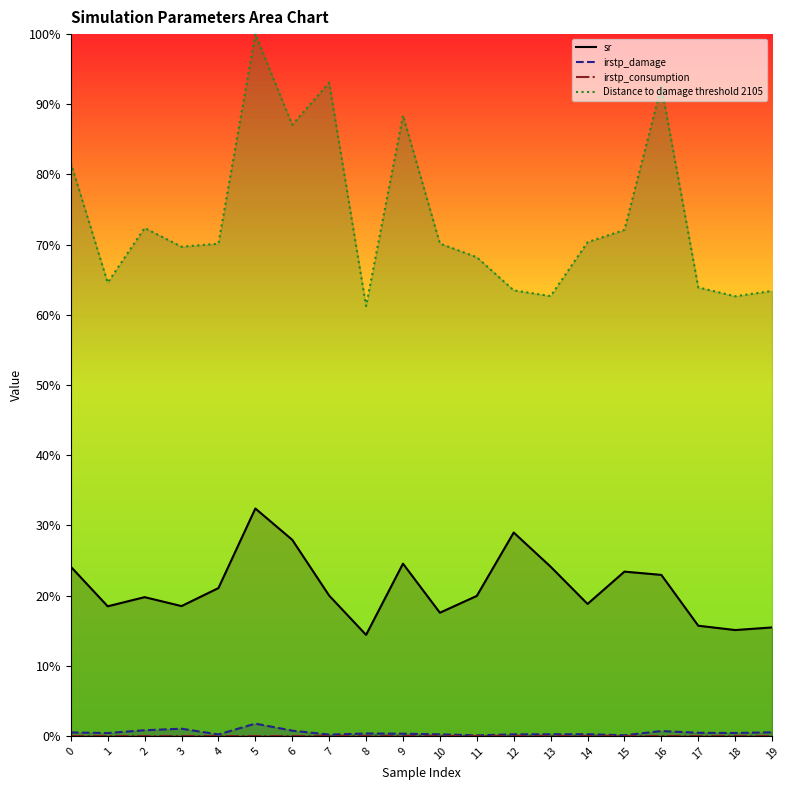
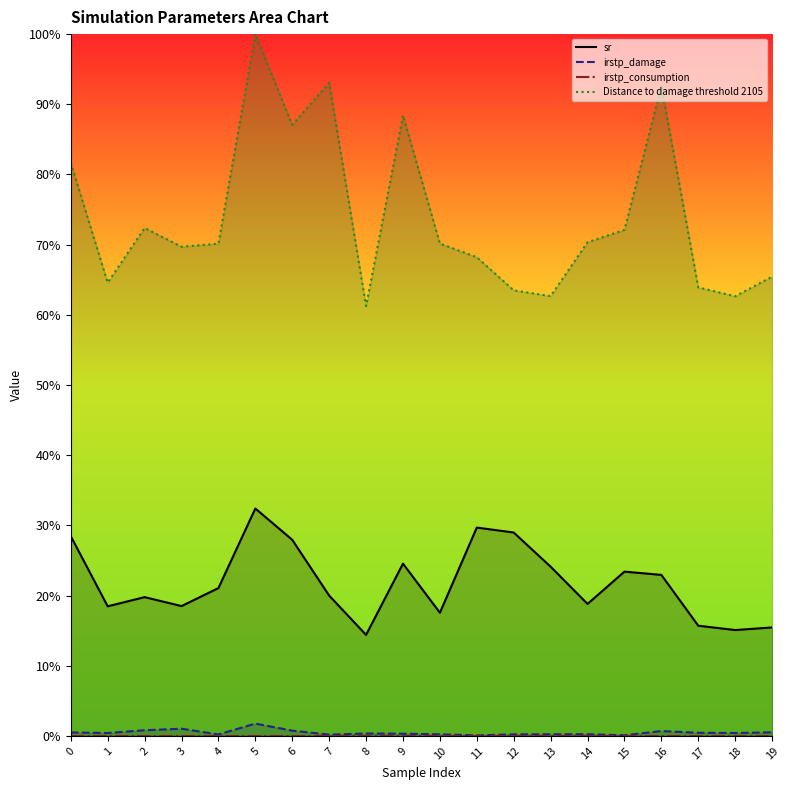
sr, 0: 24% -> 28%
sr, 11: 20% -> 30%
Distance to damage threshold 2105, 19: 63% -> 65%
